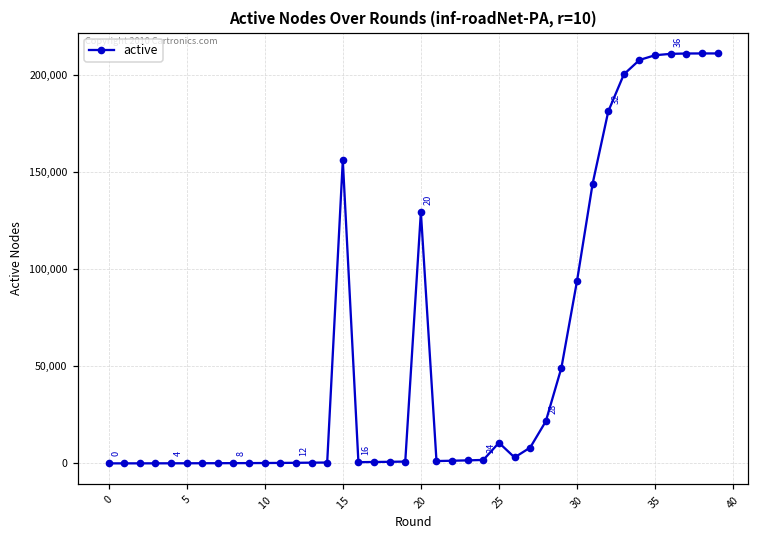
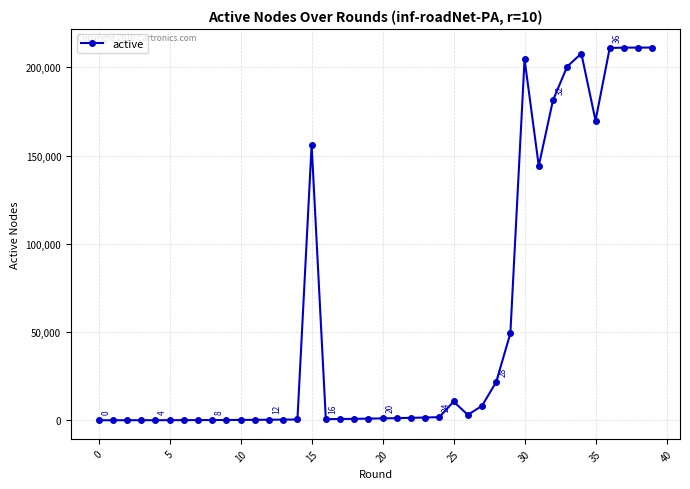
20: 129,000 -> 1,000
30: 94,000 -> 205,000
35: 210,000 -> 170,000
